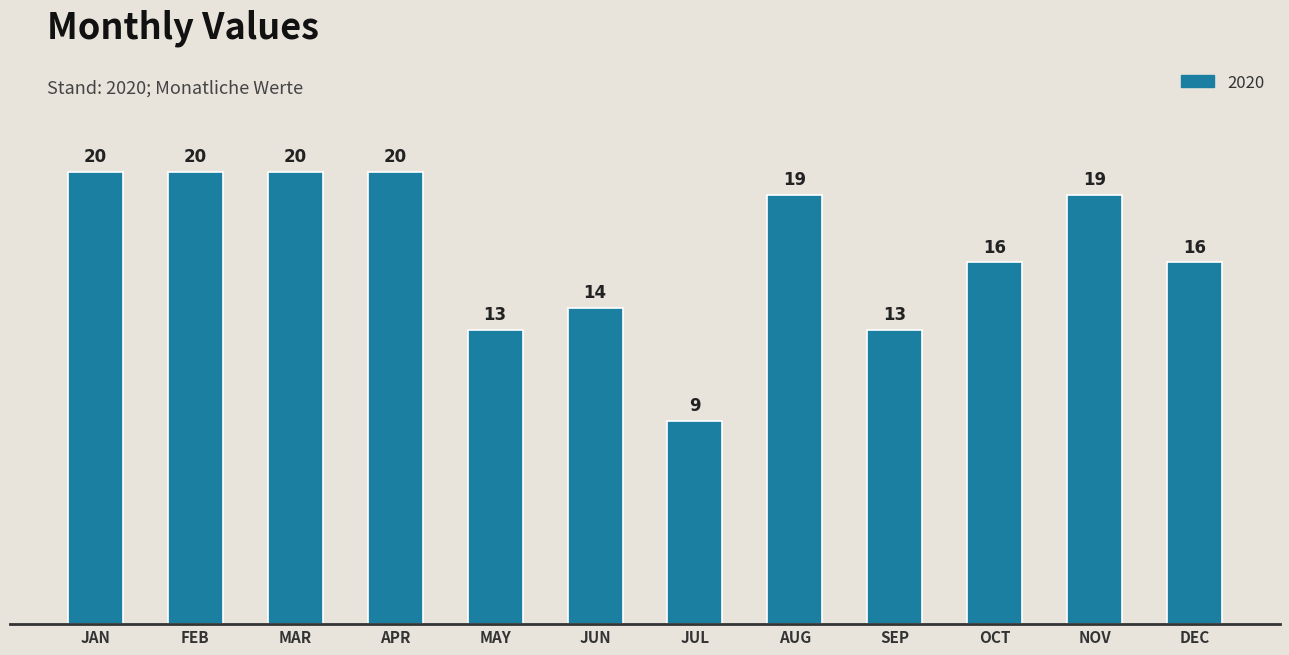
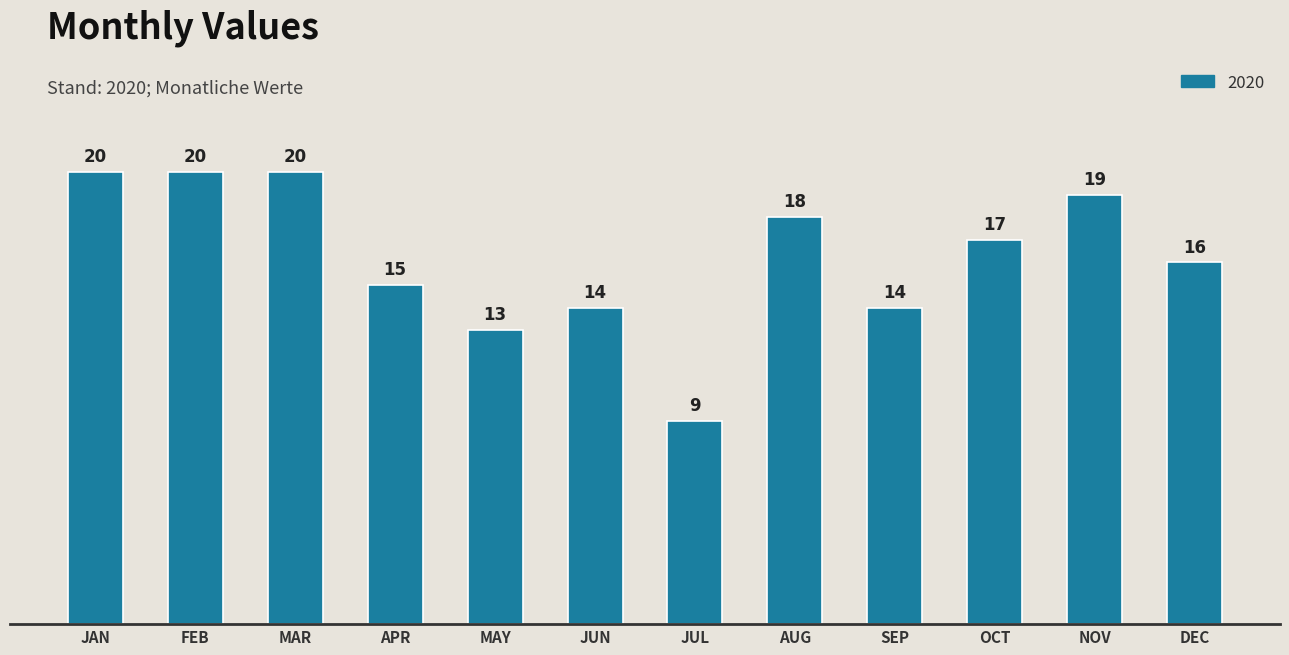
APR: 20 -> 15
AUG: 19 -> 18
SEP: 13 -> 14
OCT: 16 -> 17
